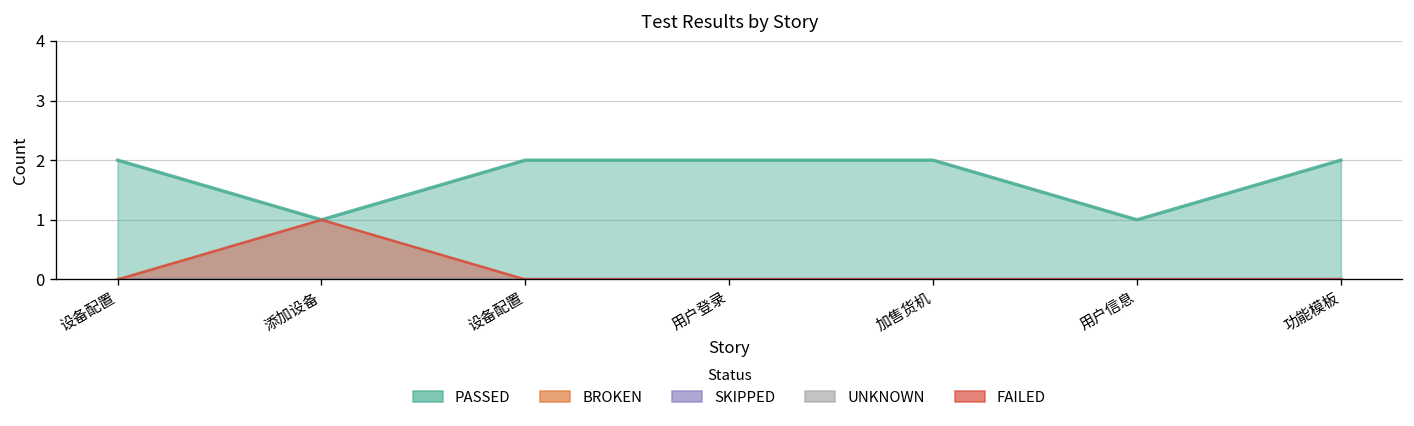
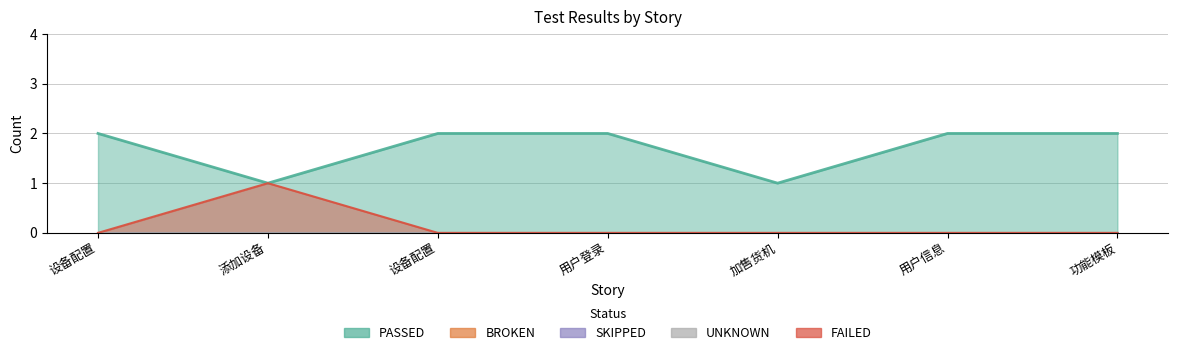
PASSED, 加售货机: 2 -> 1
PASSED, 用户信息: 1 -> 2
